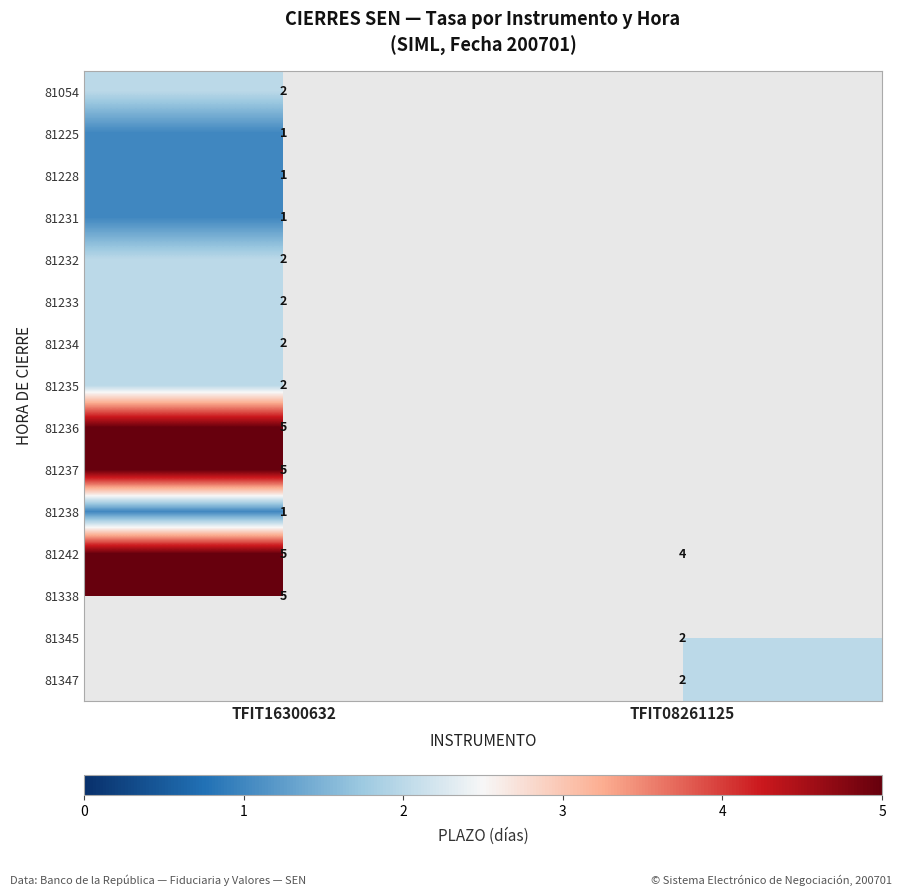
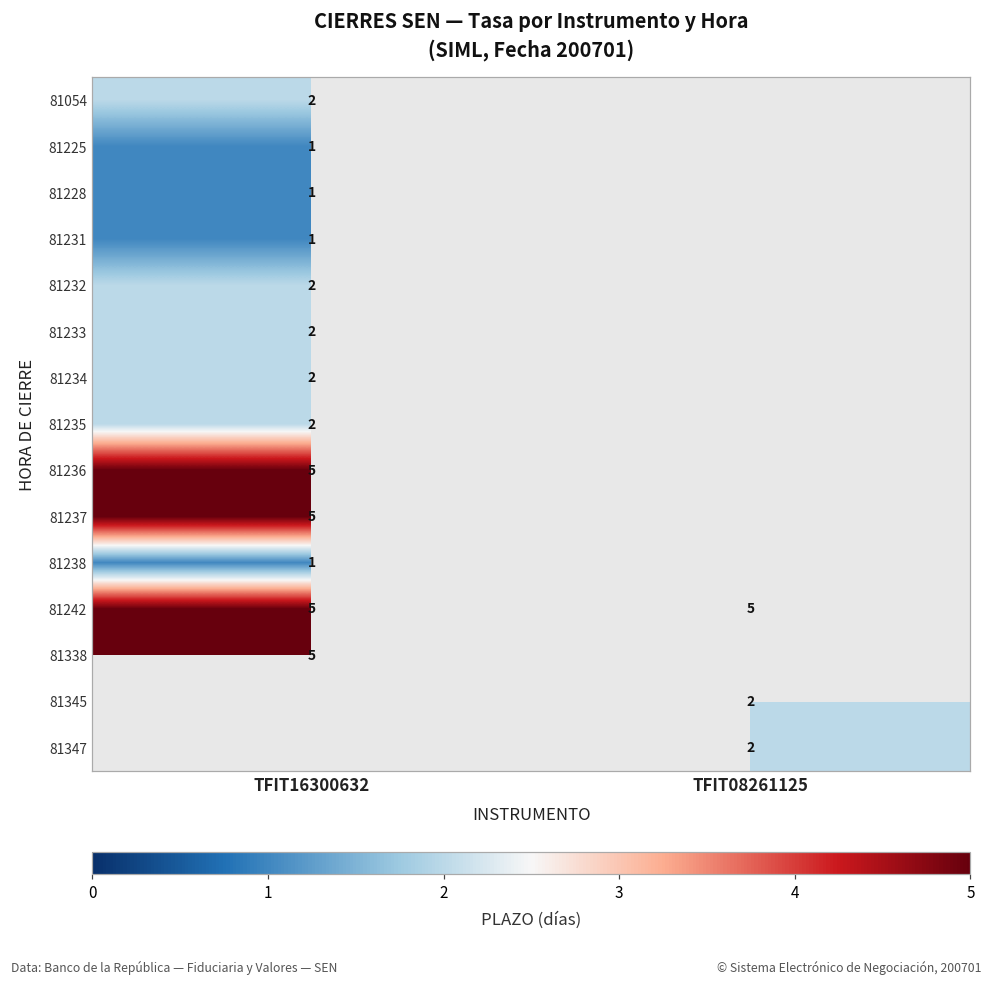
81242, TFIT08261125: 4 -> 5
